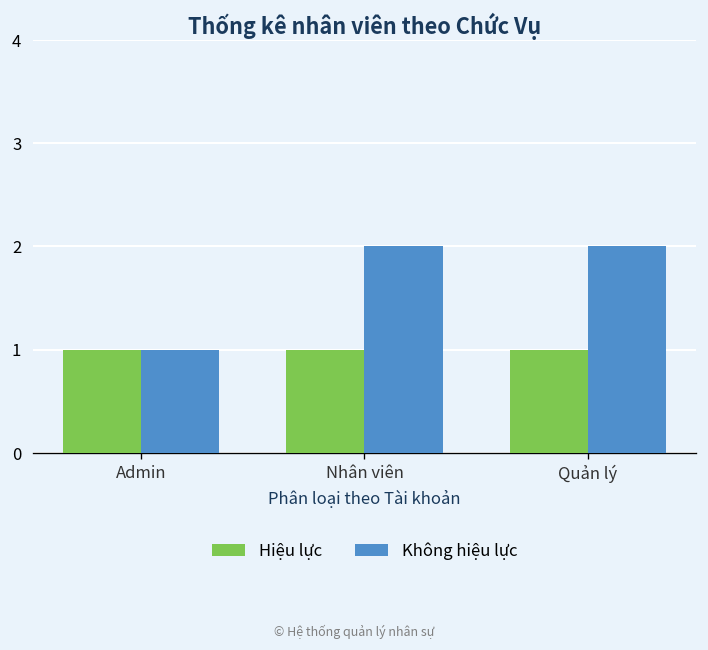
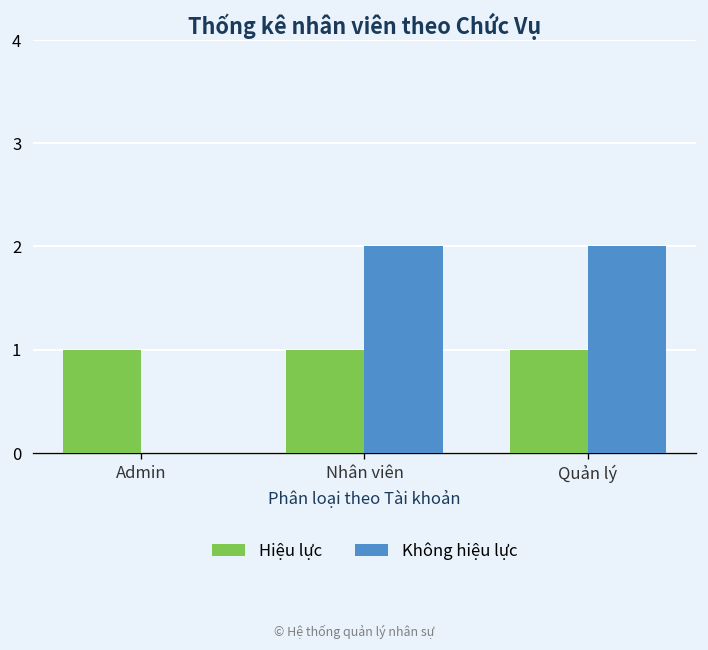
Không hiệu lực, Admin: 1 -> 0
